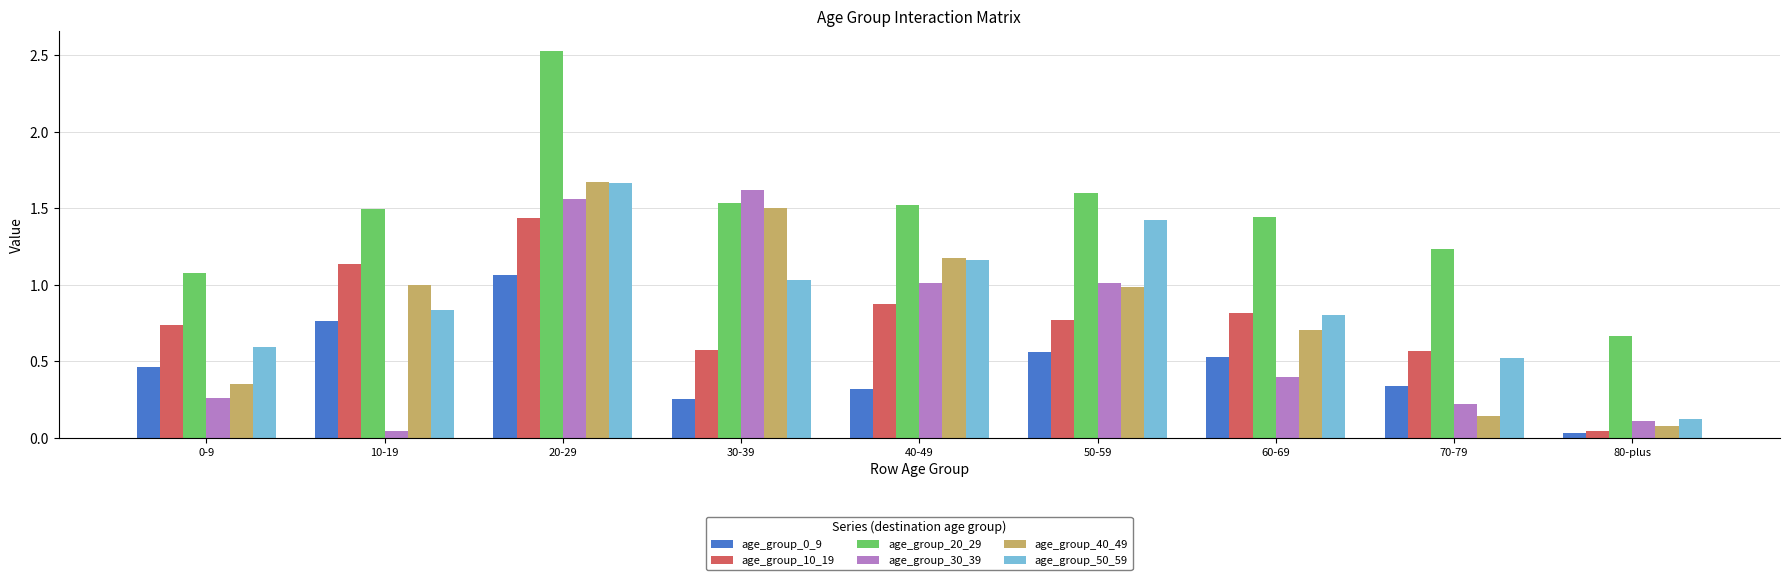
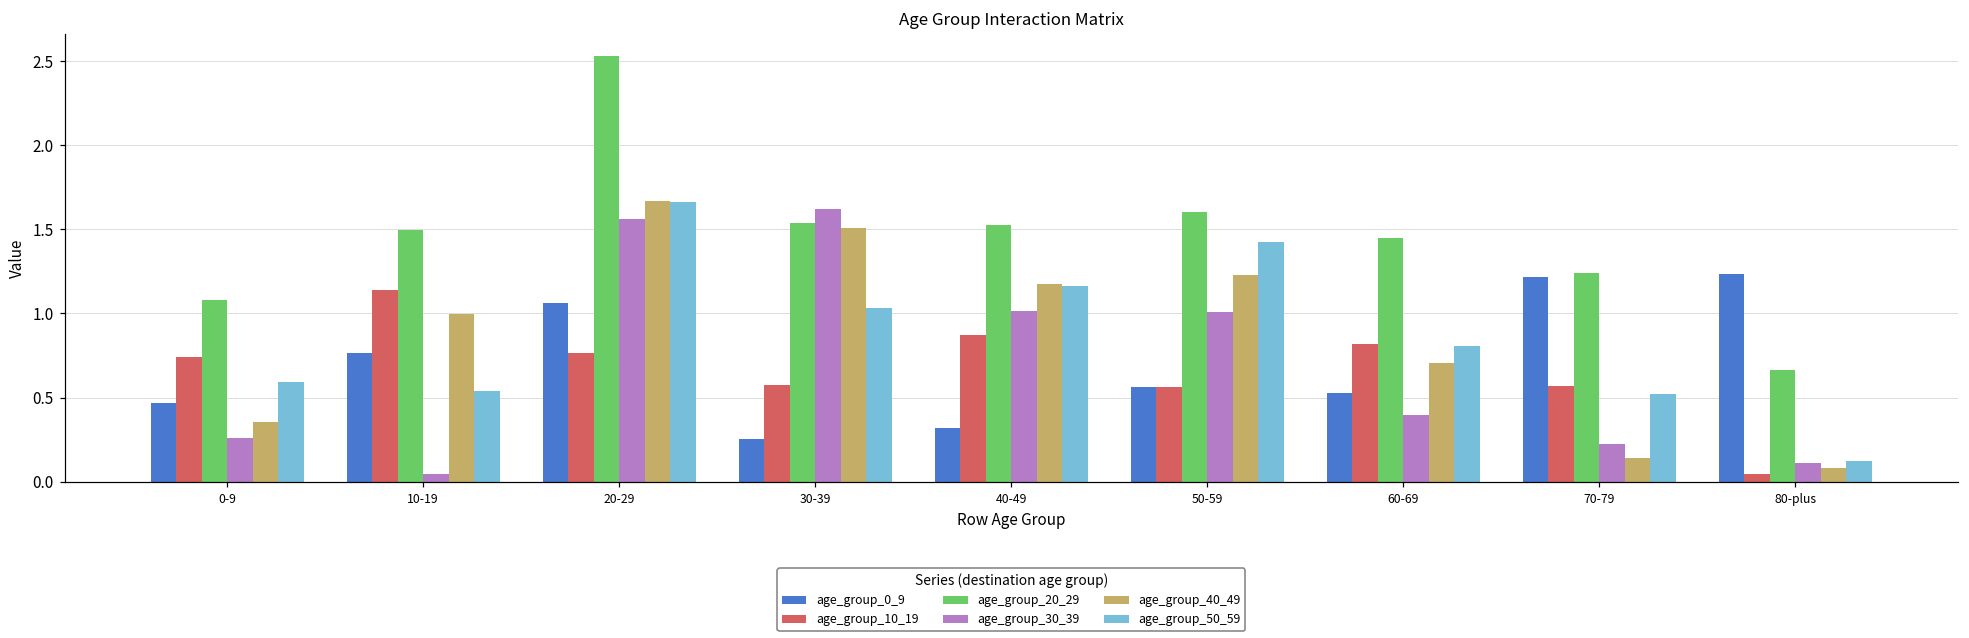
age_group_50_59, 10-19: 0.83 -> 0.54
age_group_10_19, 20-29: 1.44 -> 0.77
age_group_10_19, 50-59: 0.77 -> 0.56
age_group_40_49, 50-59: 0.99 -> 1.23
age_group_0_9, 70-79: 0.34 -> 1.22
age_group_0_9, 80-plus: 0.03 -> 1.23
